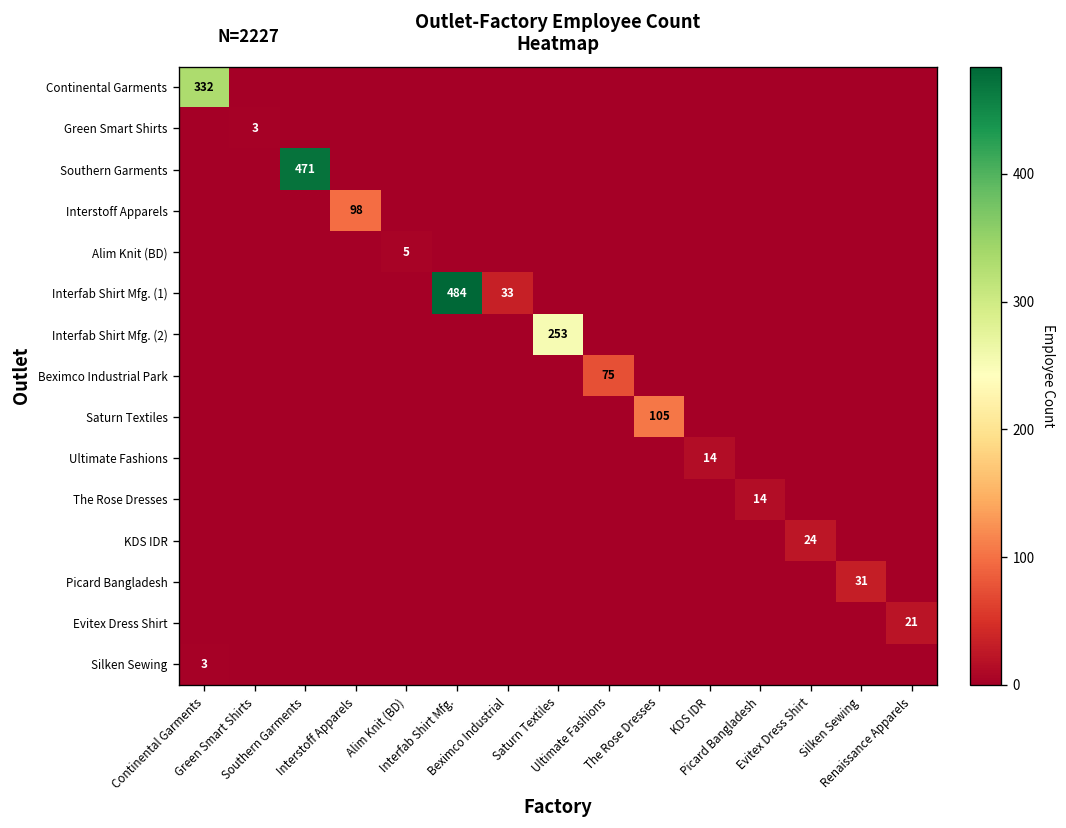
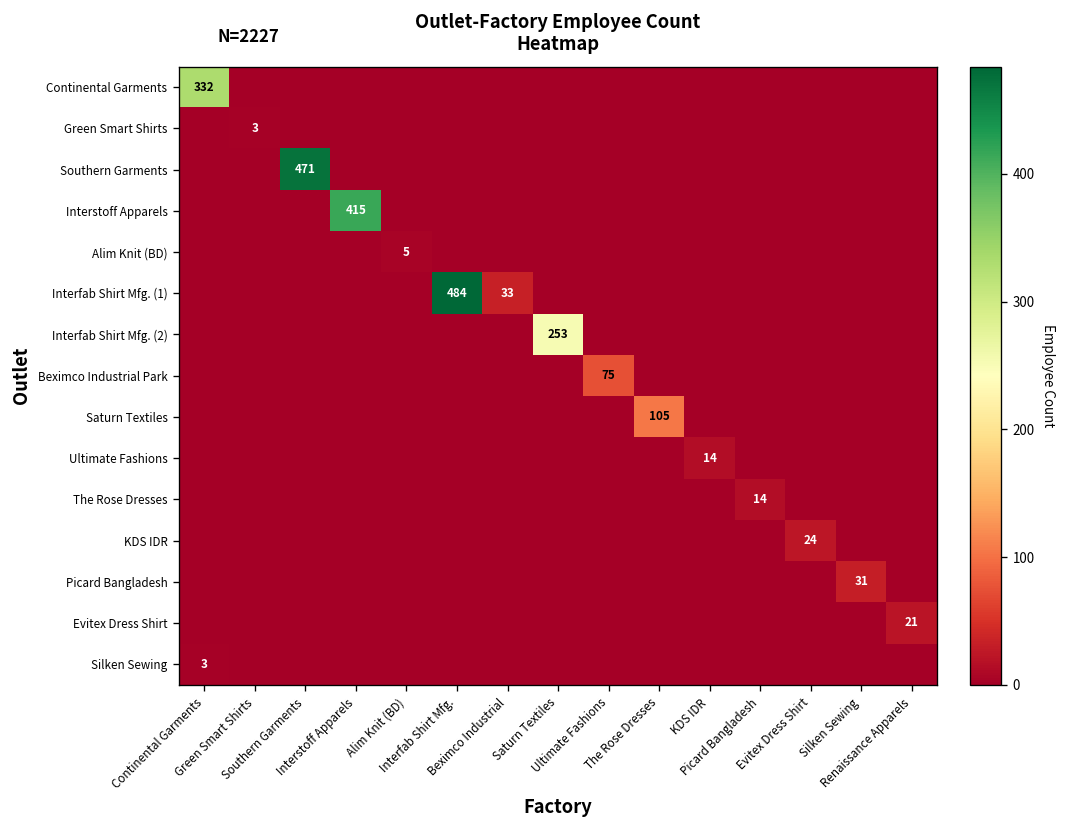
Interstoff Apparels, Interstoff Apparels: 98 -> 415
